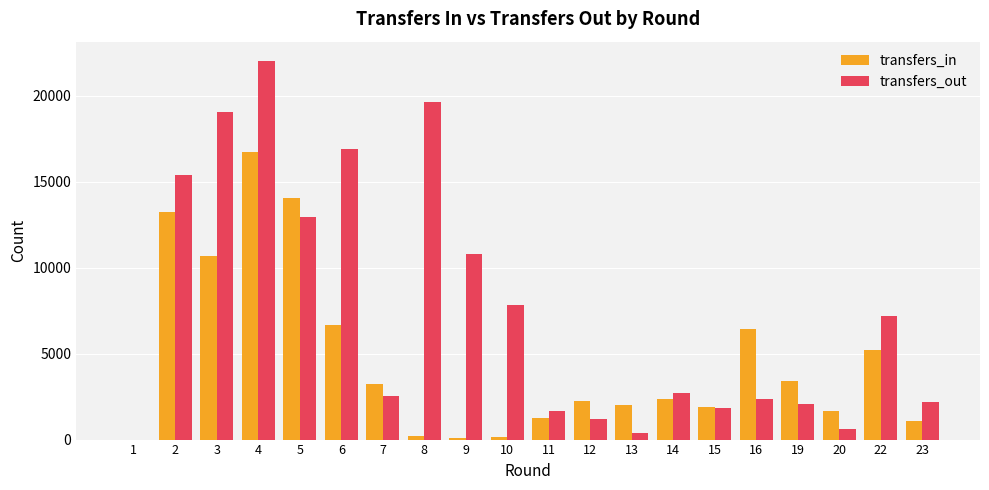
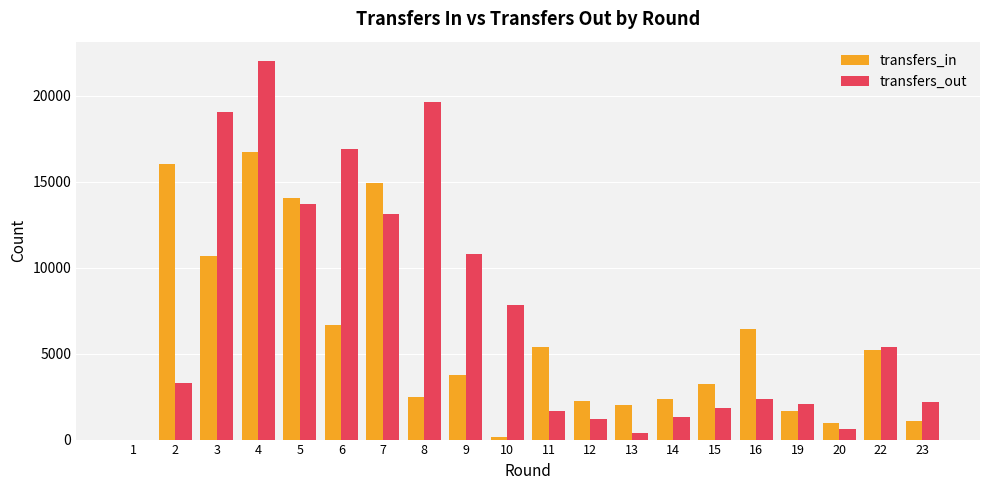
transfers_in, 2: 13300 -> 16000
transfers_out, 2: 15400 -> 3300
transfers_out, 5: 13000 -> 13700
transfers_in, 7: 3200 -> 14900
transfers_out, 7: 2500 -> 13100
transfers_in, 8: 200 -> 2500
transfers_in, 9: 100 -> 3800
transfers_in, 11: 1300 -> 5400
transfers_out, 14: 2700 -> 1300
transfers_in, 15: 1900 -> 3200
transfers_in, 19: 3400 -> 1700
transfers_in, 20: 1700 -> 1000
transfers_out, 22: 7200 -> 5400
